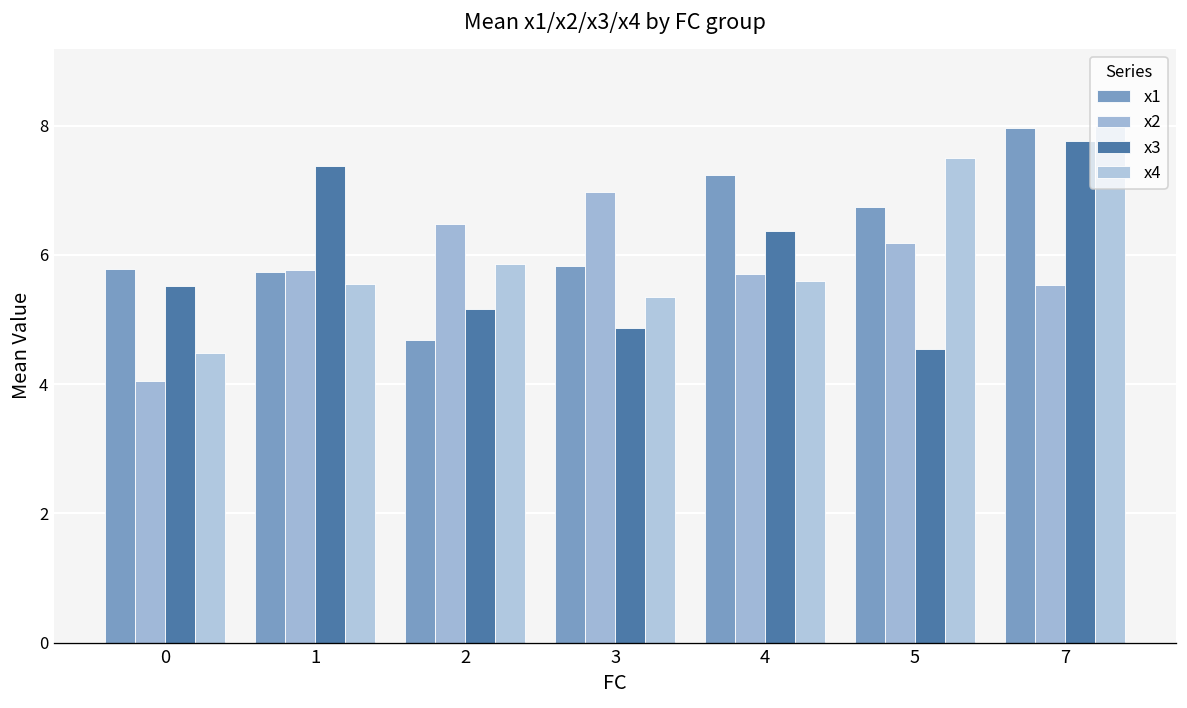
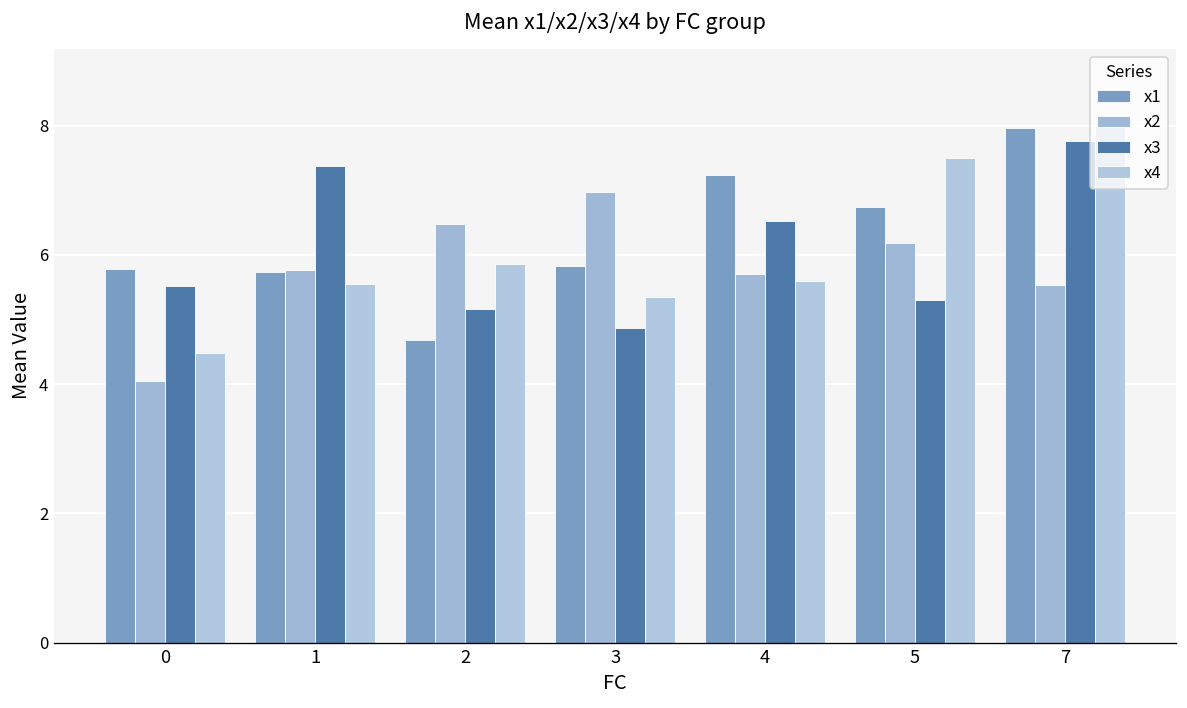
x3, 4: 6.4 -> 6.5
x3, 5: 4.5 -> 5.3
